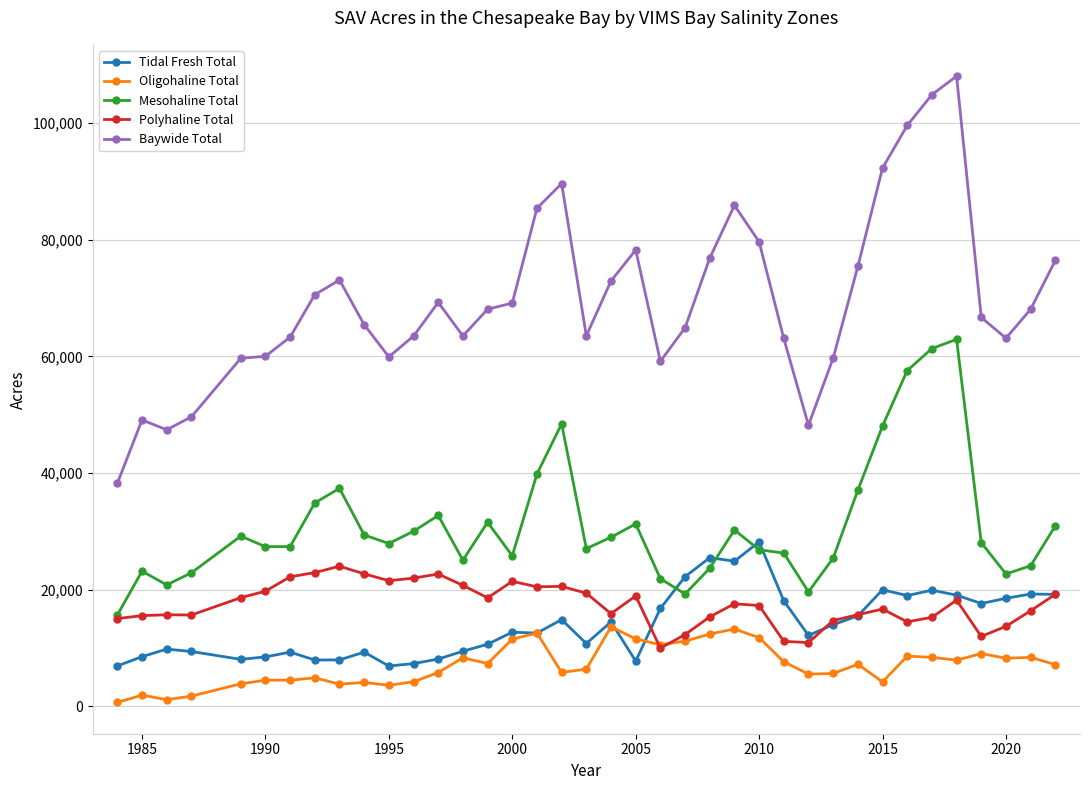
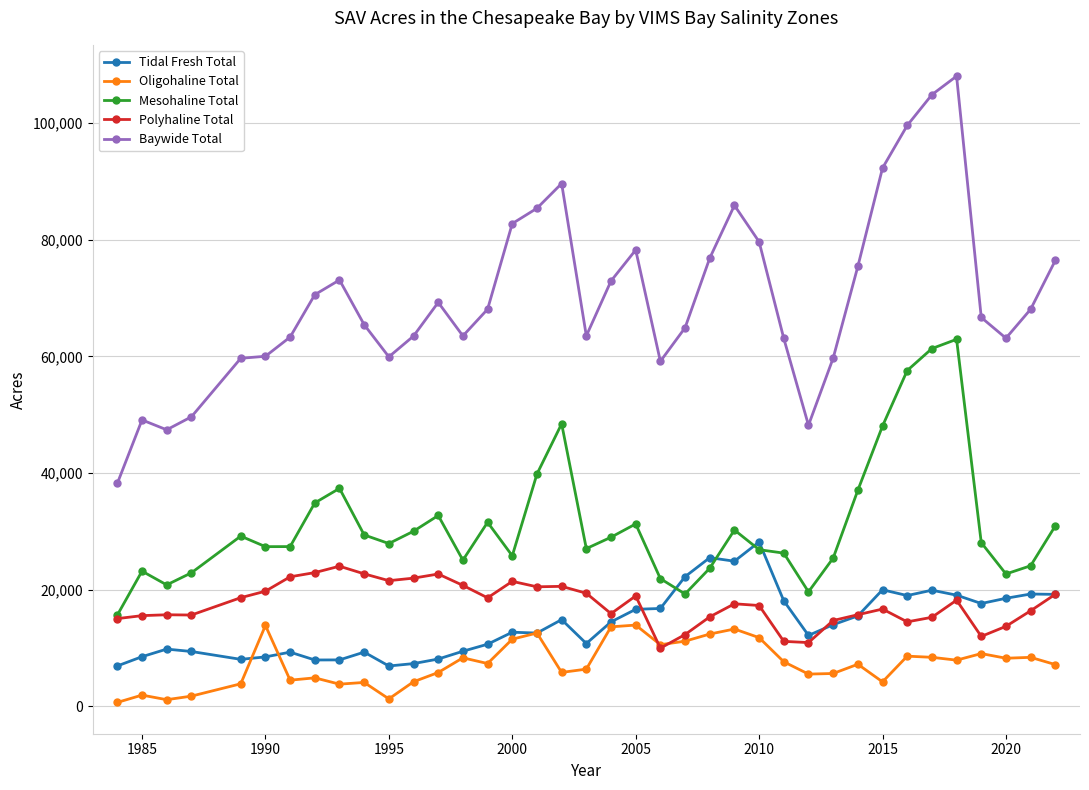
Oligohaline Total, 1990: 4,000 -> 14,000
Oligohaline Total, 1995: 4,000 -> 1,000
Baywide Total, 2000: 69,000 -> 83,000
Tidal Fresh Total, 2005: 8,000 -> 17,000
Oligohaline Total, 2005: 12,000 -> 14,000
